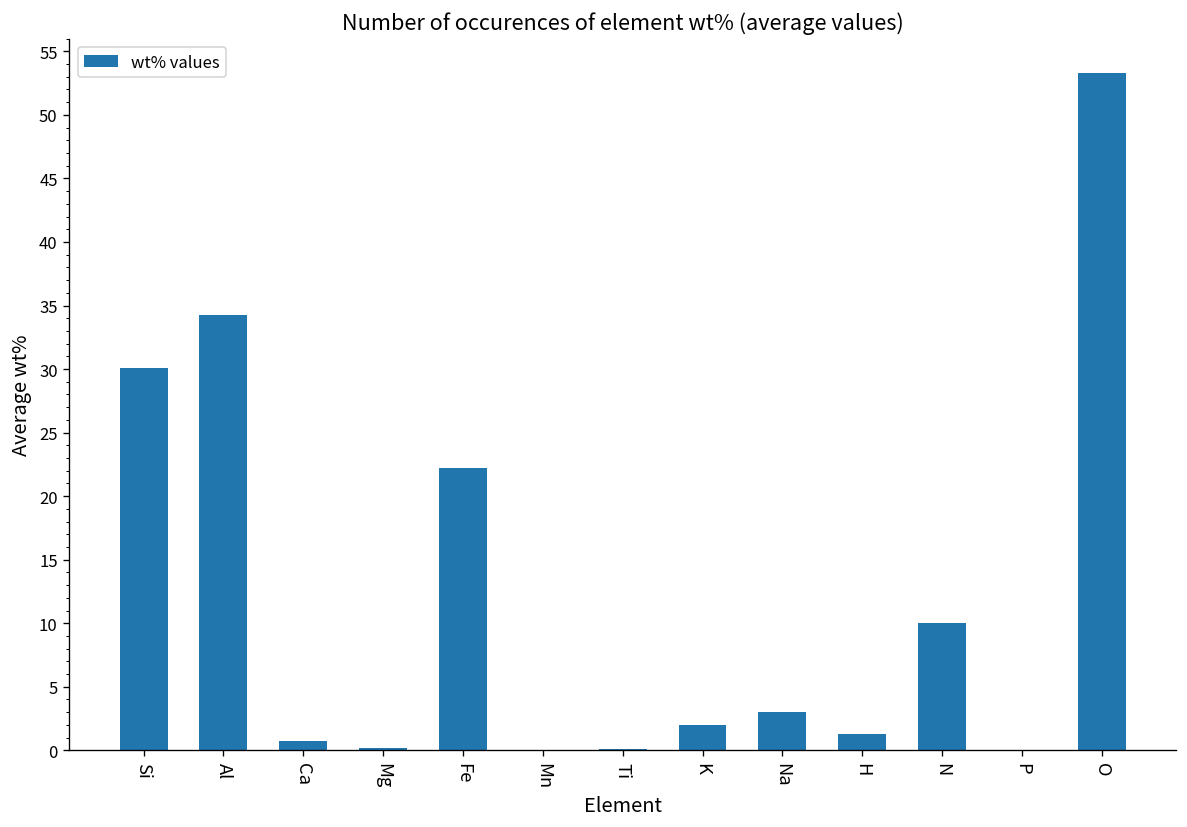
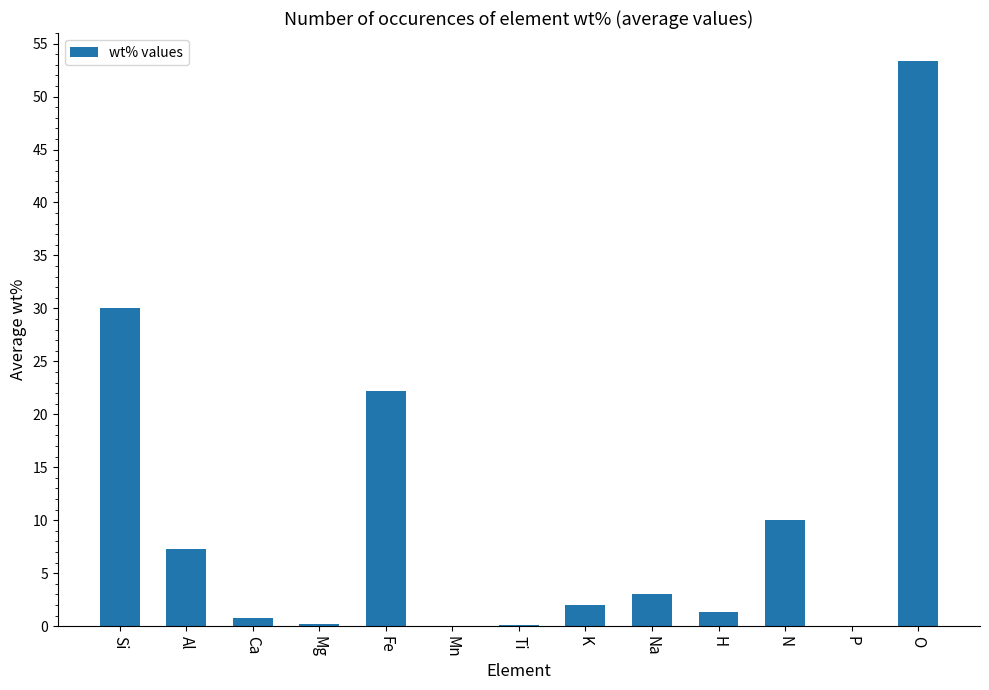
Al: 34.2 -> 7.3
